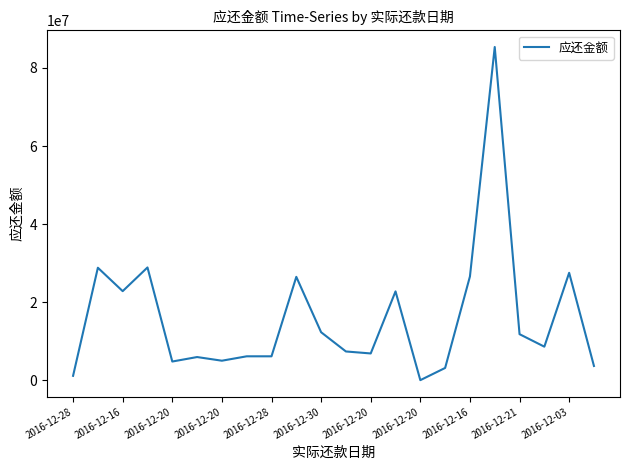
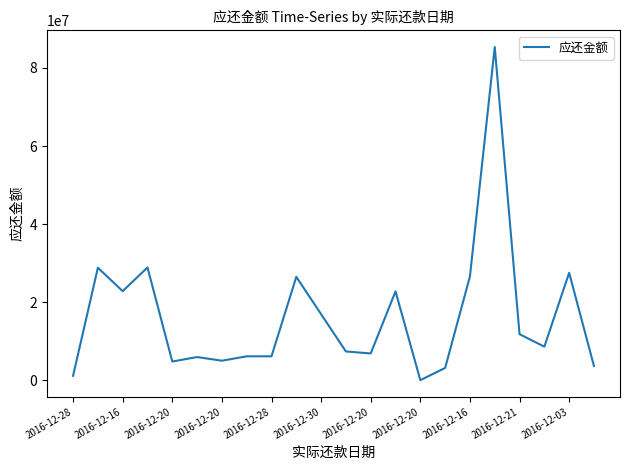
2016-12-30: 12000000 -> 17000000
